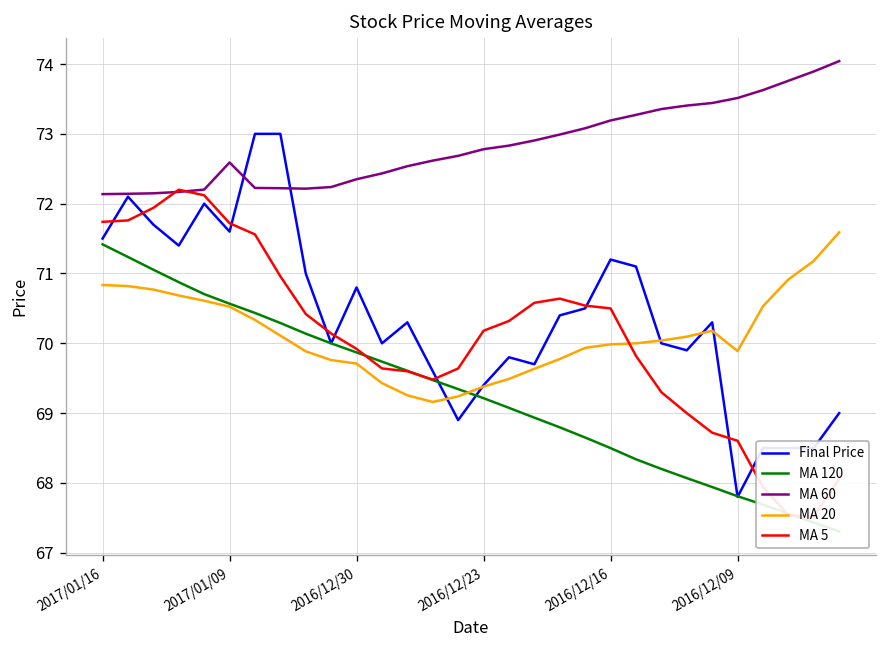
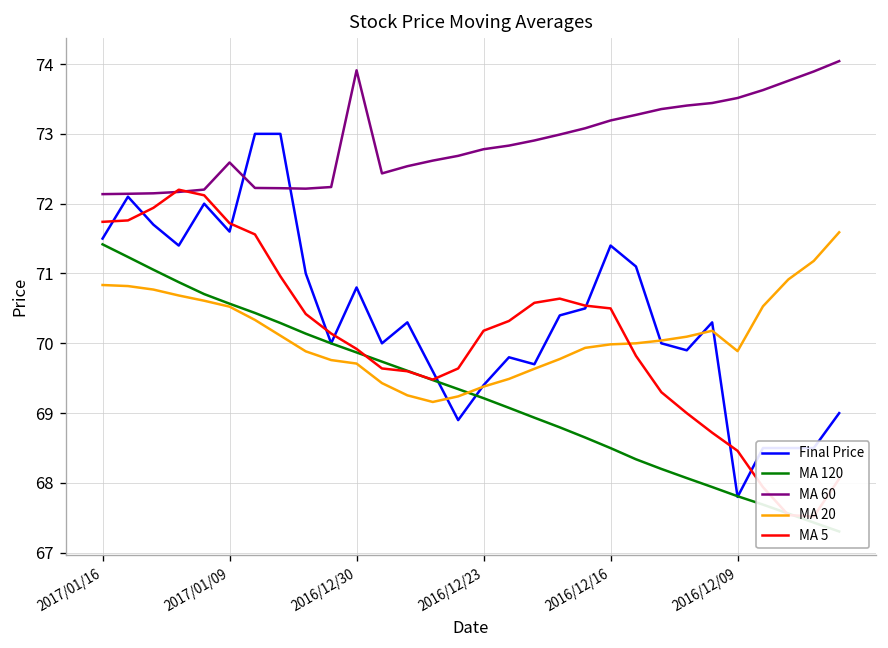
MA 60, 2016/12/30: 72.4 -> 73.9
Final Price, 2016/12/16: 71.2 -> 71.4
MA 5, 2016/12/09: 68.6 -> 68.5
